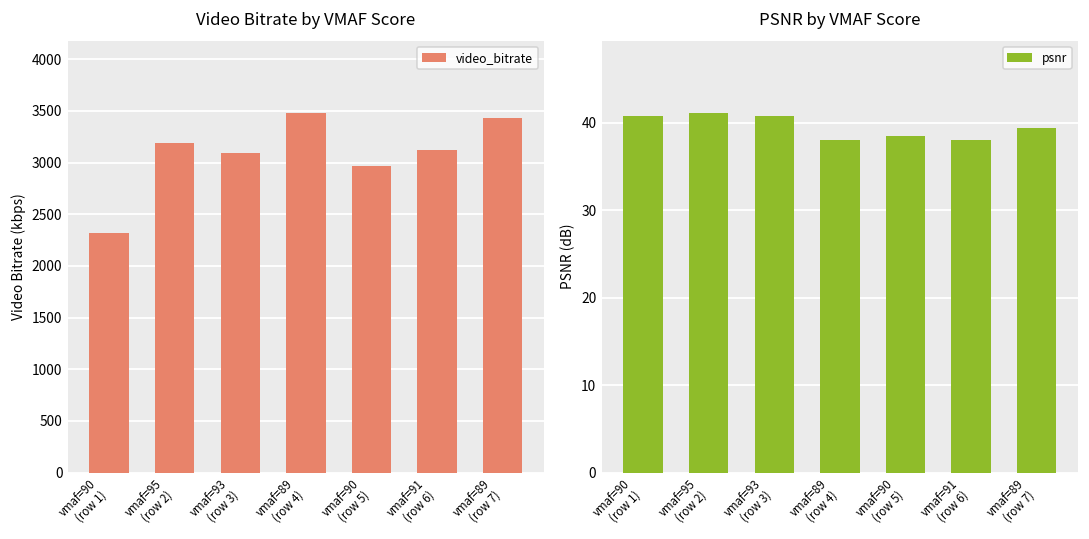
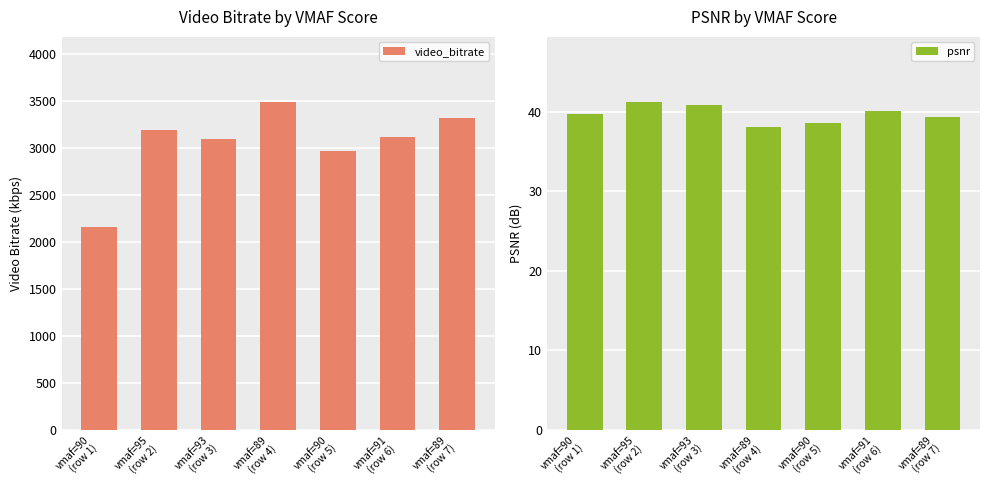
Video Bitrate by VMAF Score, vmaf=90 (row 1): 2300 -> 2200
Video Bitrate by VMAF Score, vmaf=89 (row 7): 3400 -> 3300
PSNR by VMAF Score, vmaf=90 (row 1): 41 -> 40
PSNR by VMAF Score, vmaf=91 (row 6): 38 -> 40
